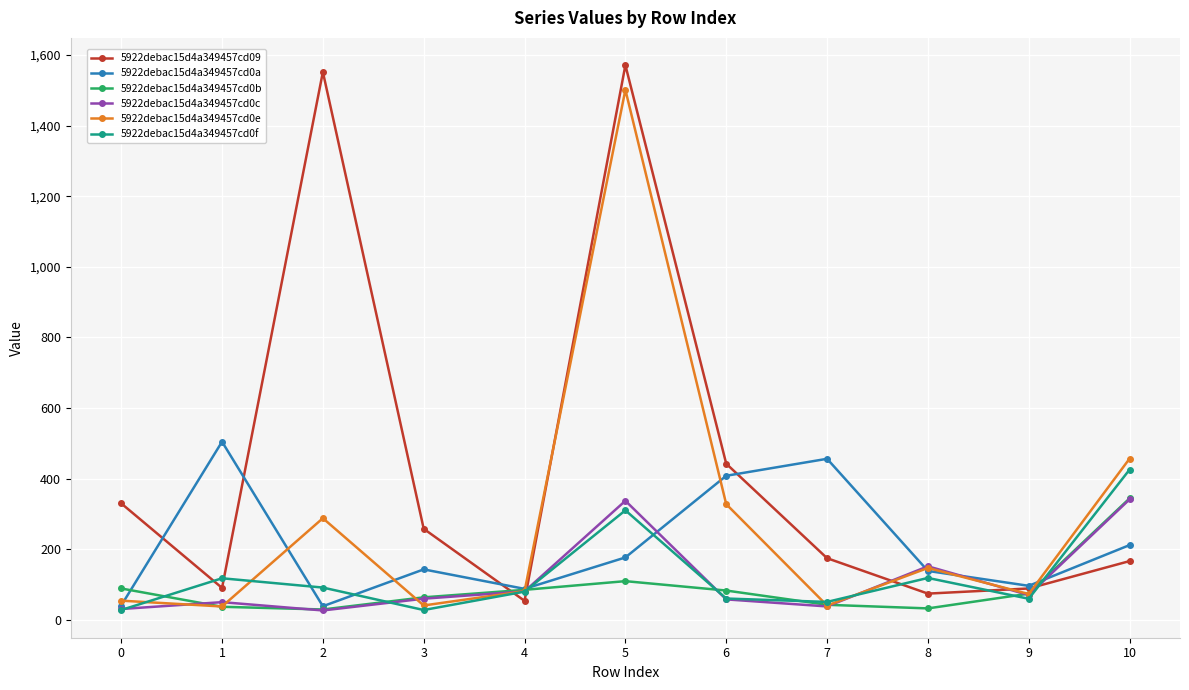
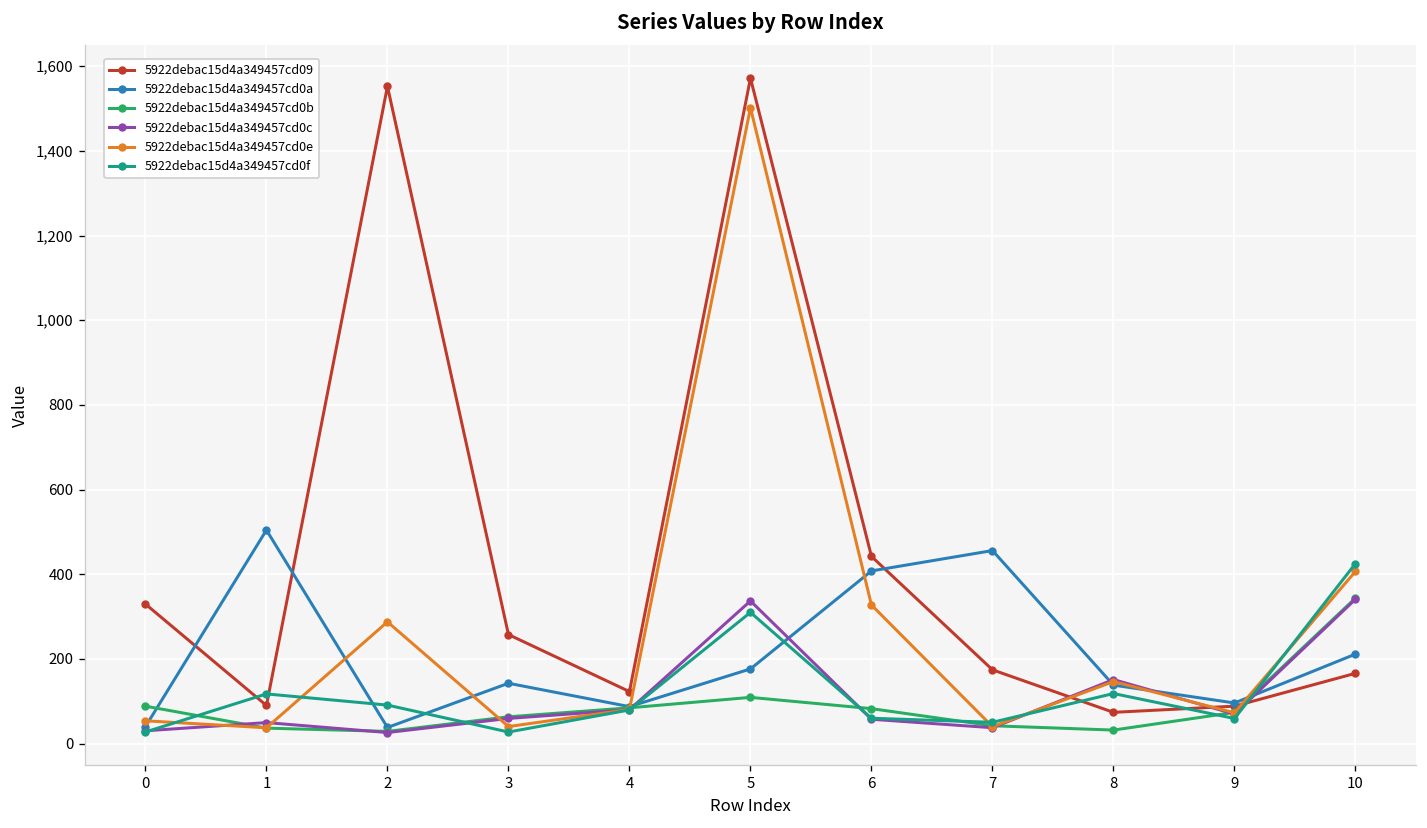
5922debac15d4a349457cd09, 4: 50 -> 120
5922debac15d4a349457cd0e, 10: 460 -> 410
